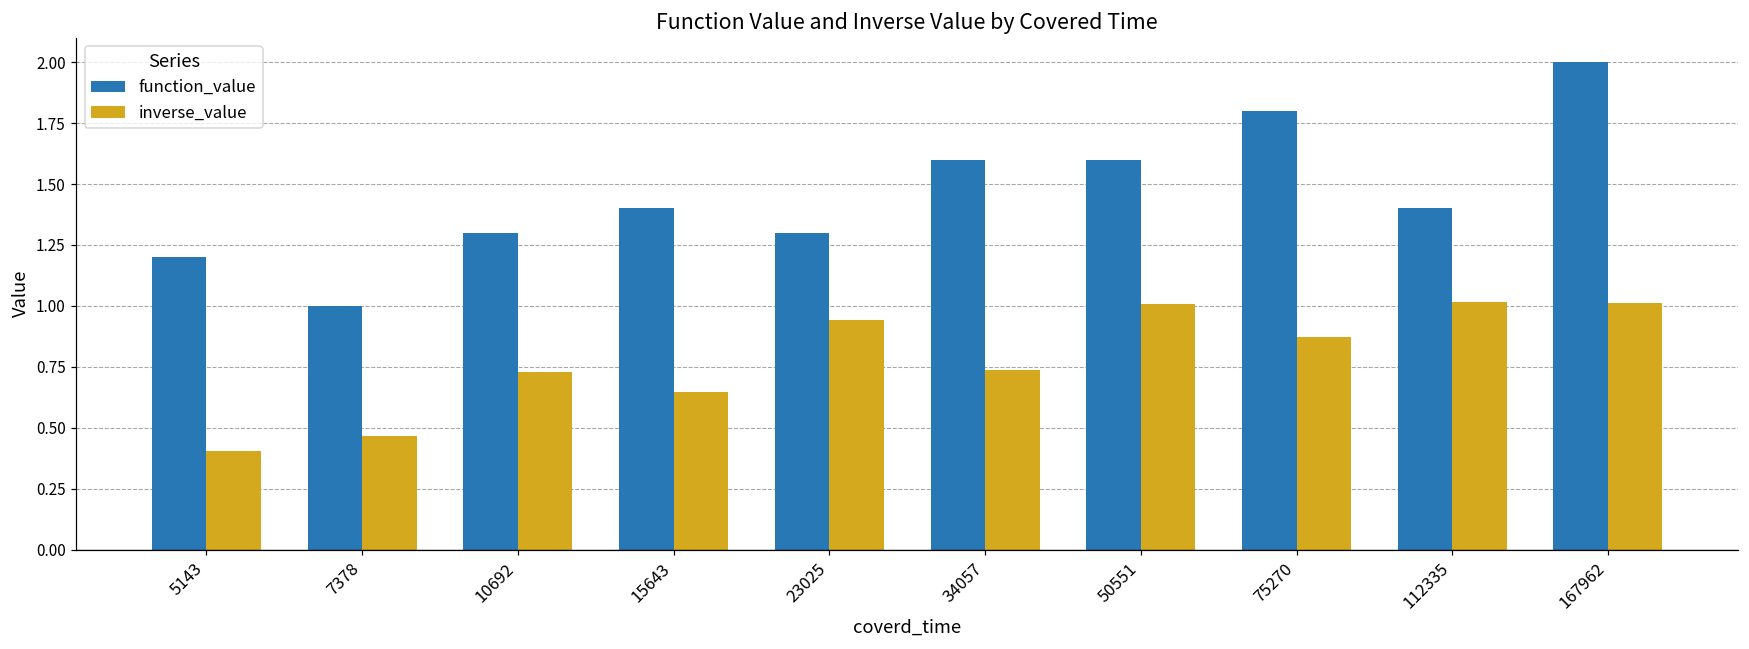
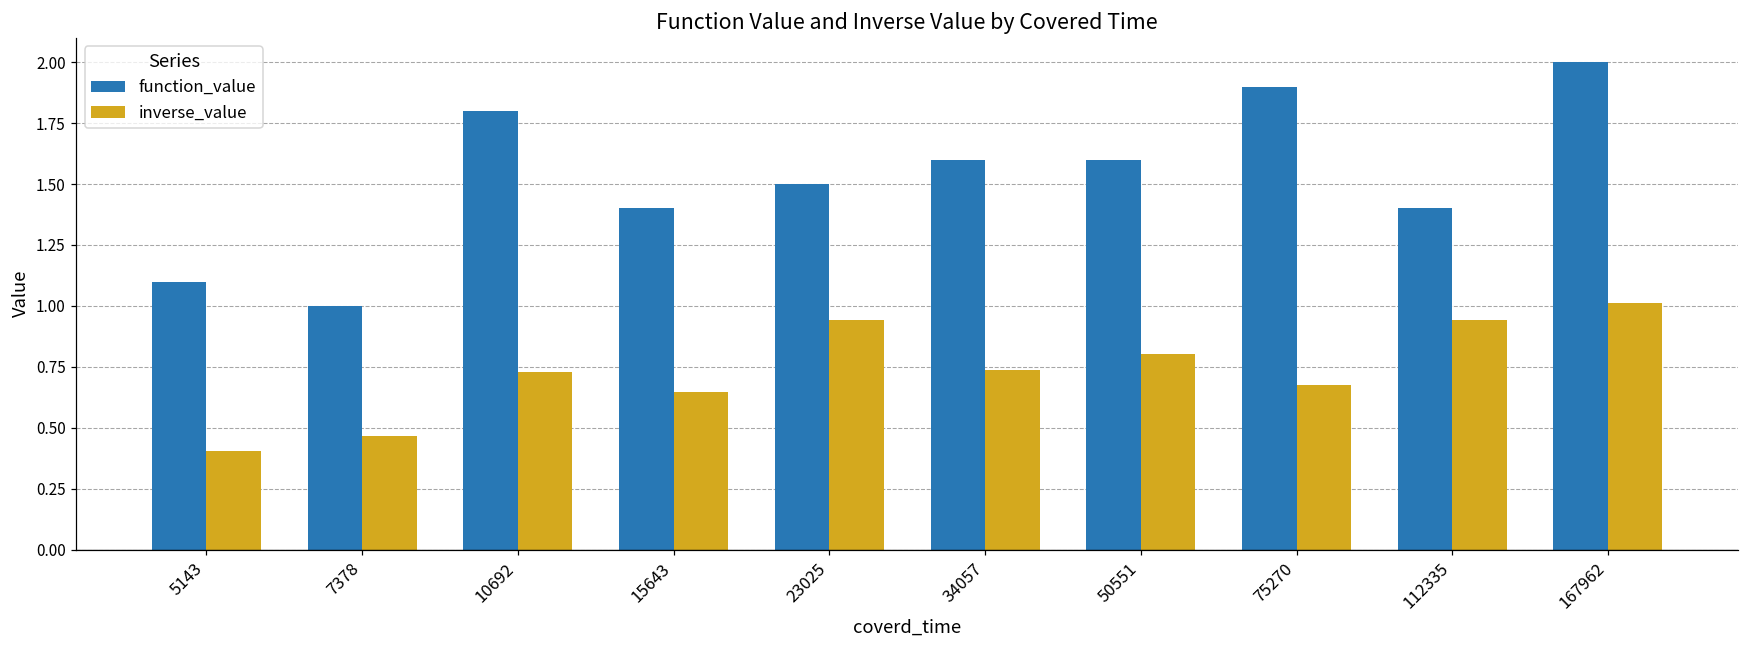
function_value, 5143: 1.2 -> 1.1
function_value, 10692: 1.3 -> 1.8
function_value, 23025: 1.3 -> 1.5
inverse_value, 50551: 1.01 -> 0.80
function_value, 75270: 1.8 -> 1.9
inverse_value, 75270: 0.87 -> 0.68
inverse_value, 112335: 1.02 -> 0.94
